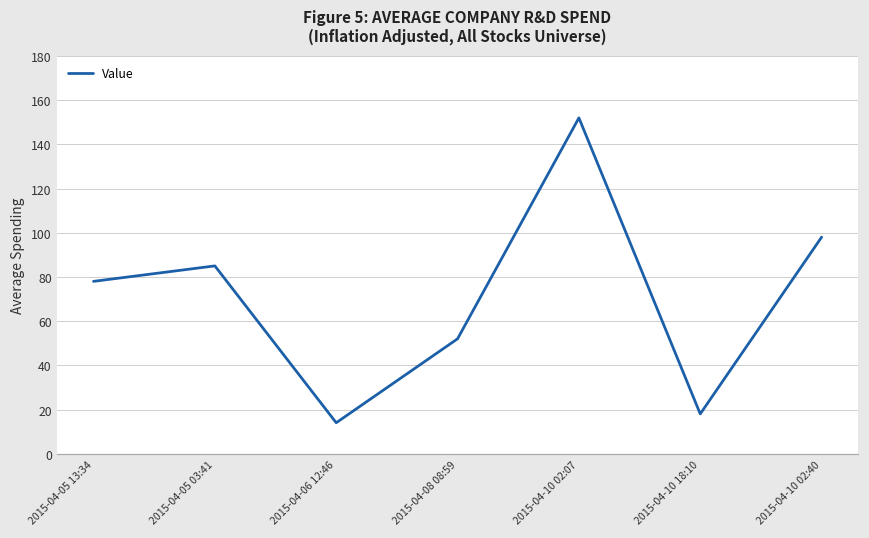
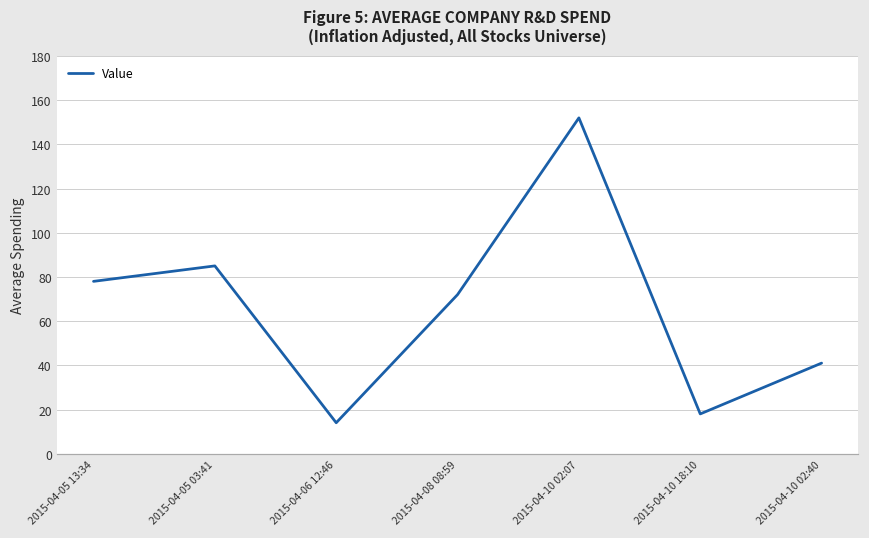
2015-04-08 08:59: 52 -> 72
2015-04-10 02:40: 98 -> 41
